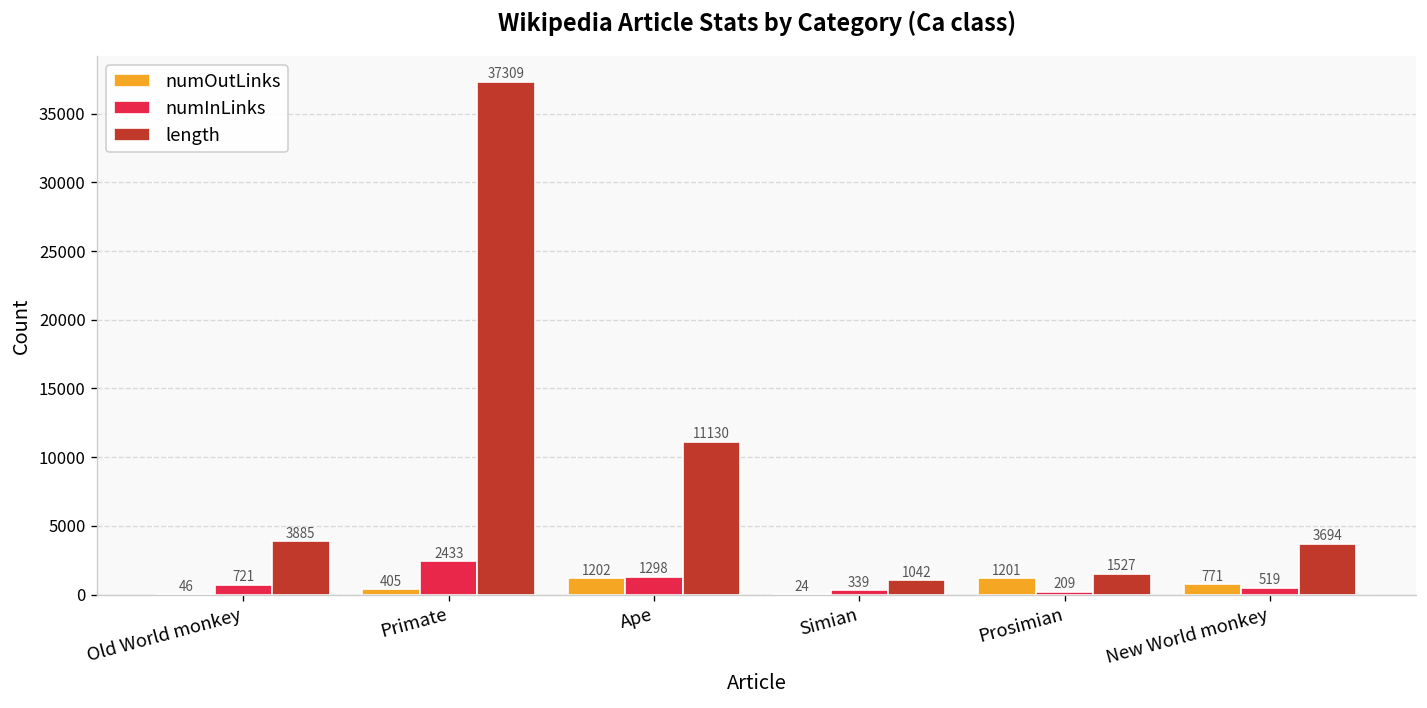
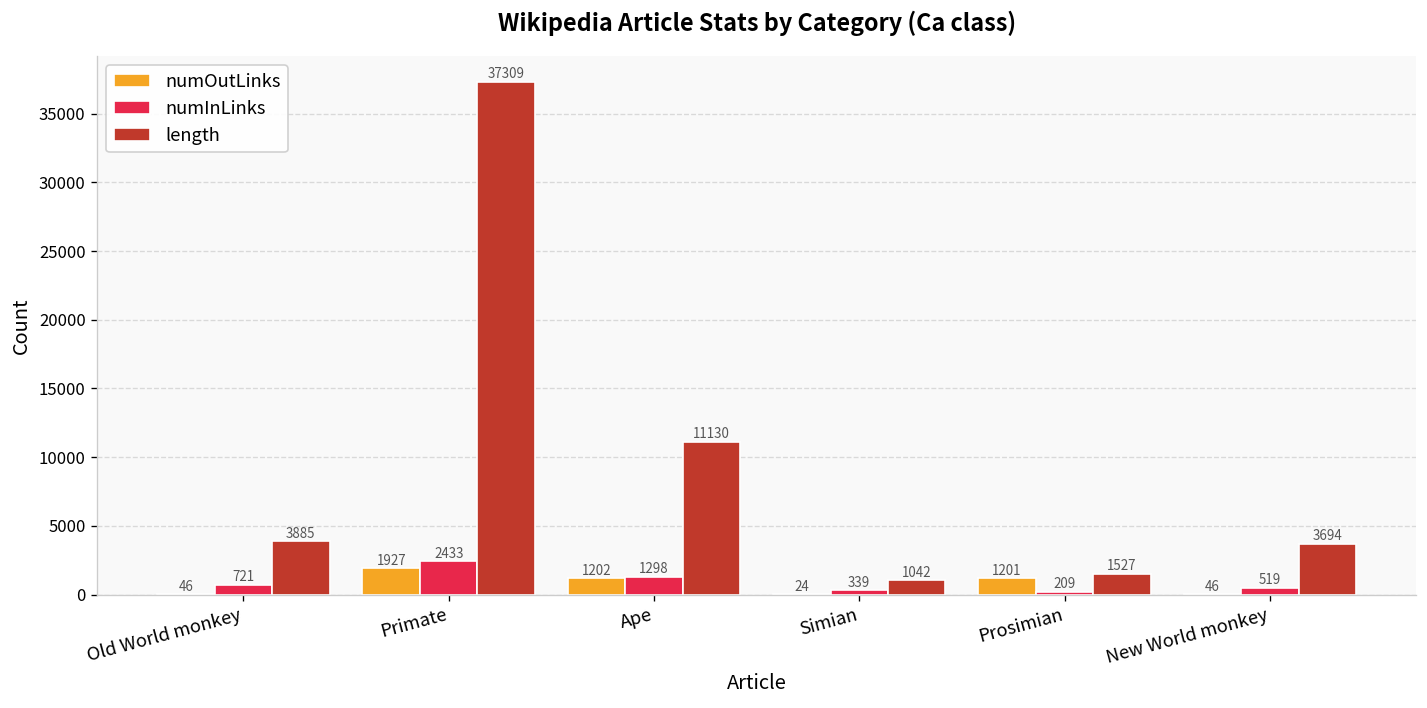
numOutLinks, Primate: 405 -> 1927
numOutLinks, New World monkey: 771 -> 46
